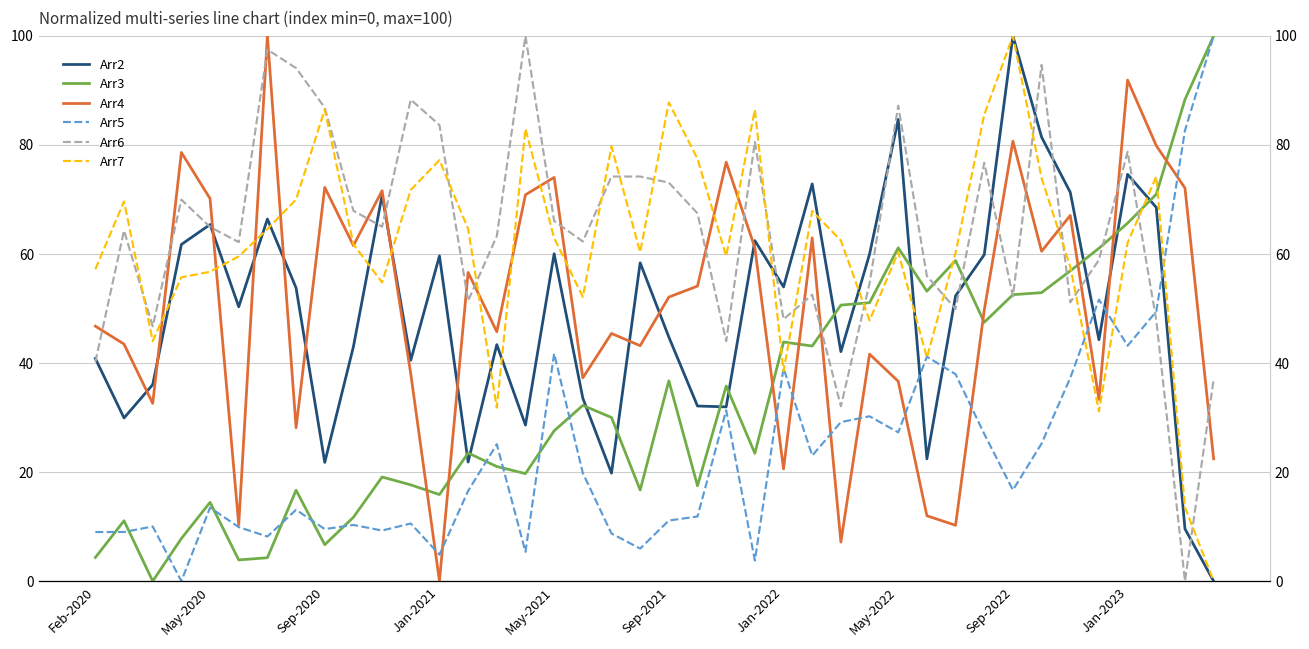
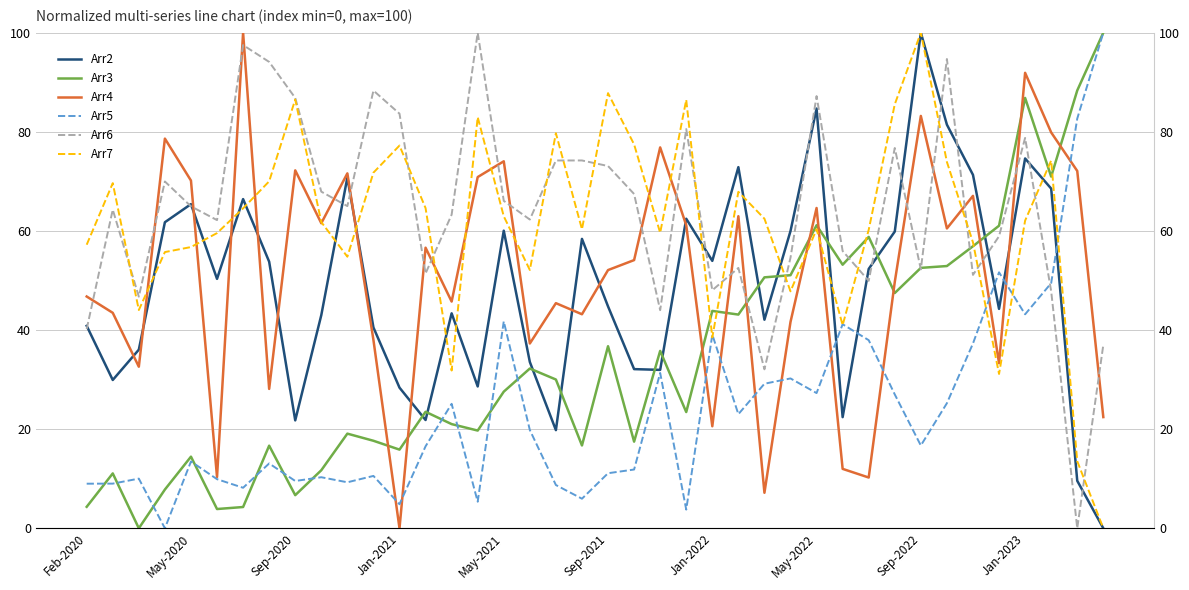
Arr2, Jan-2021: 60 -> 28
Arr4, May-2022: 37 -> 65
Arr4, Sep-2022: 81 -> 83
Arr3, Jan-2023: 66 -> 87
